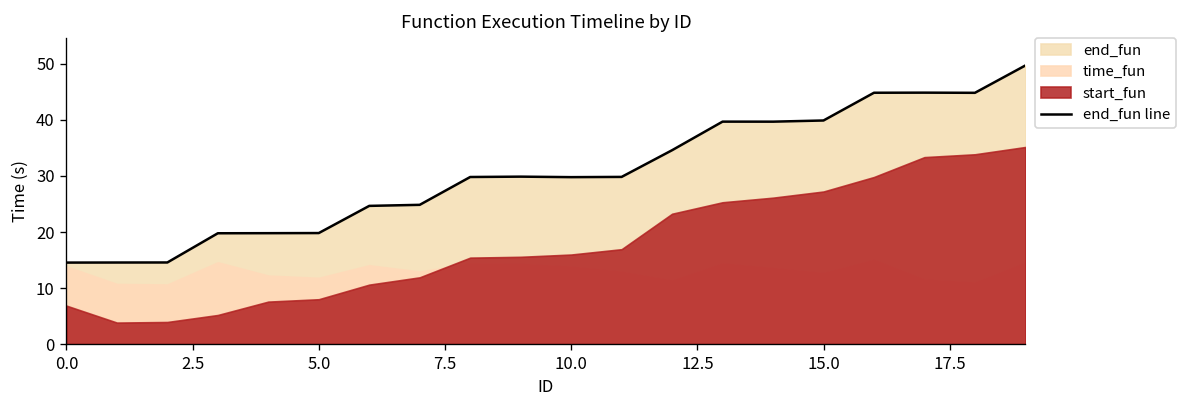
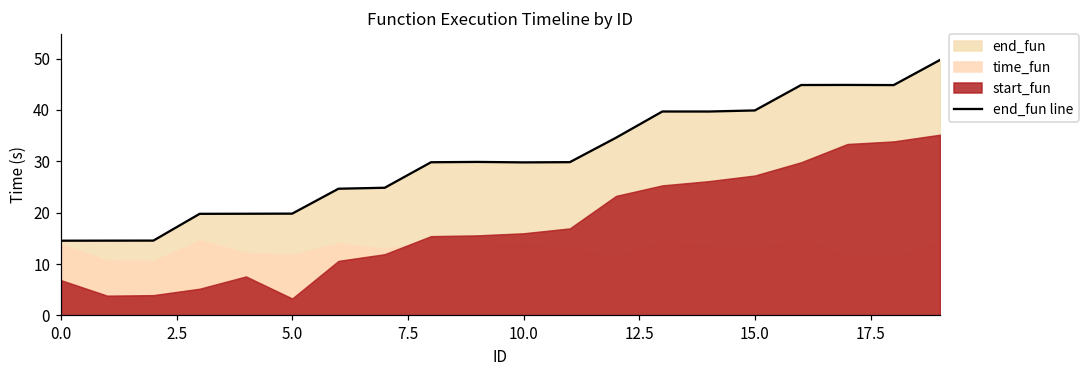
start_fun, 5.0: 8 -> 3
